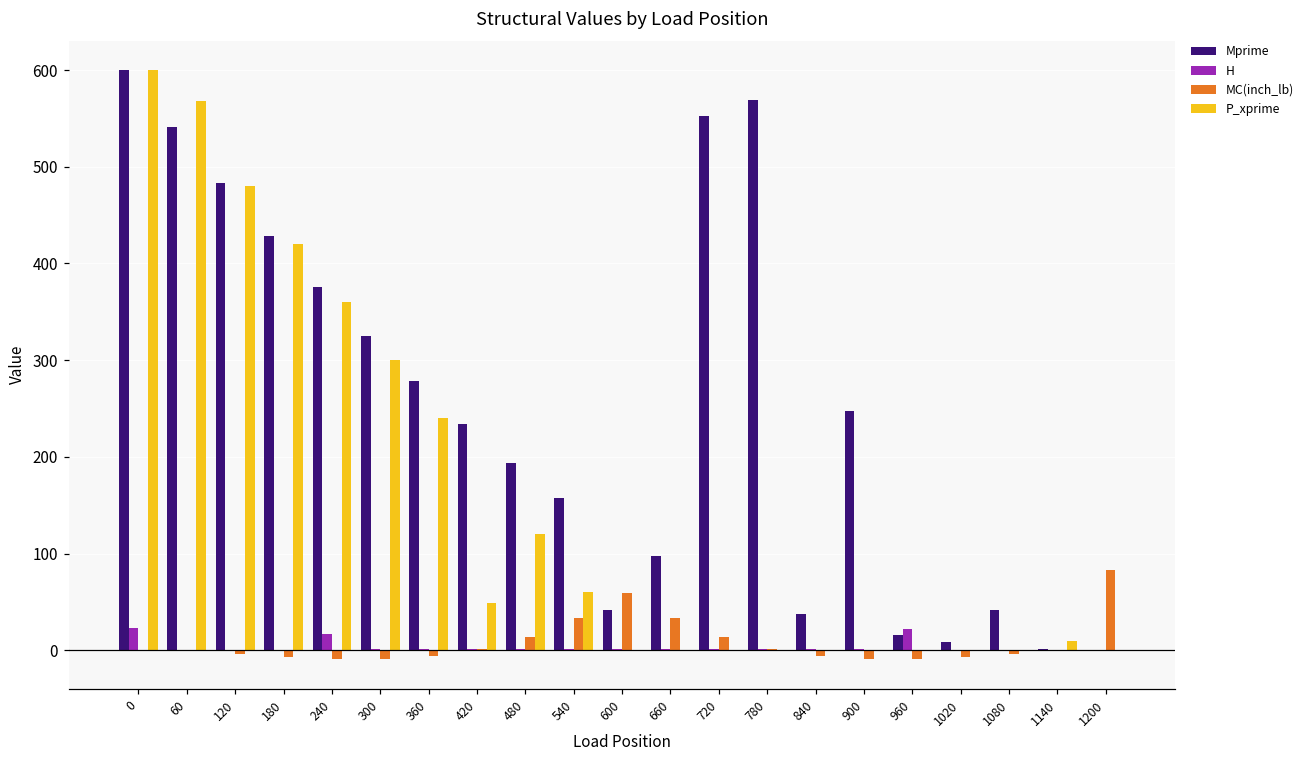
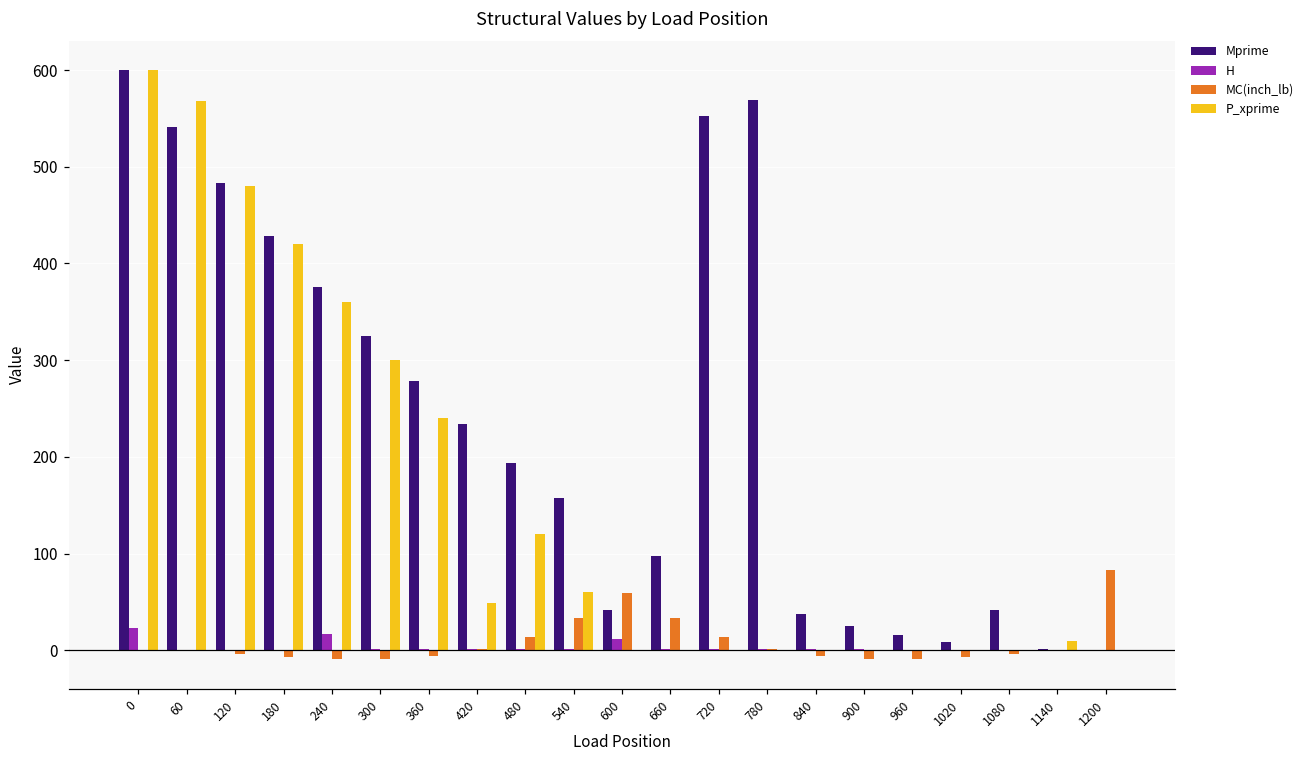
H, 600: 0 -> 10
Mprime, 900: 250 -> 30
H, 960: 20 -> 0
